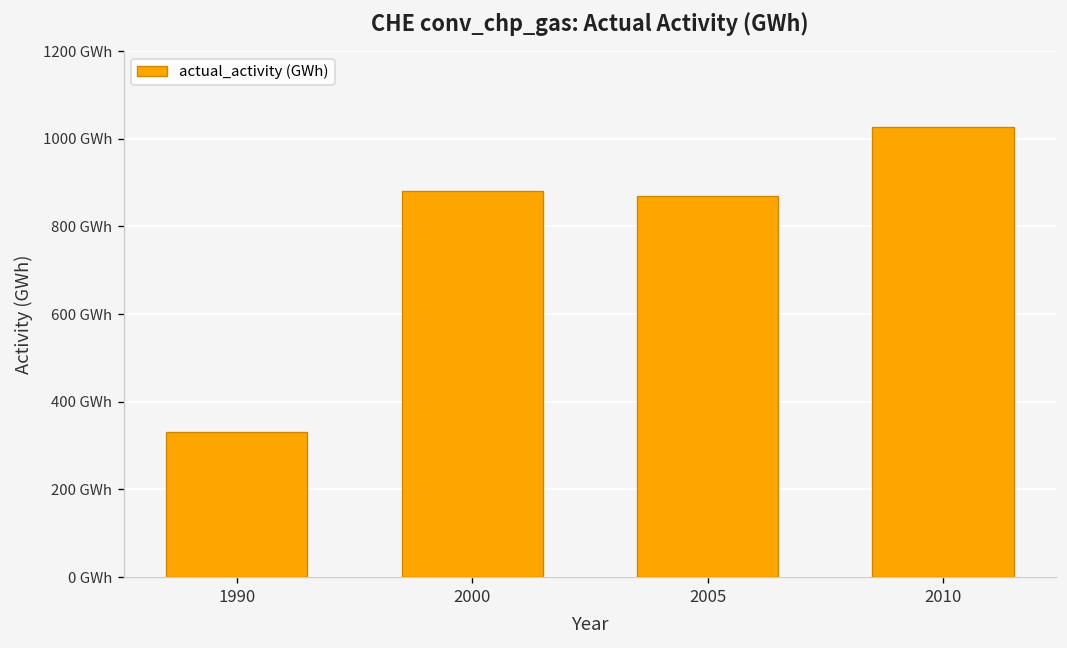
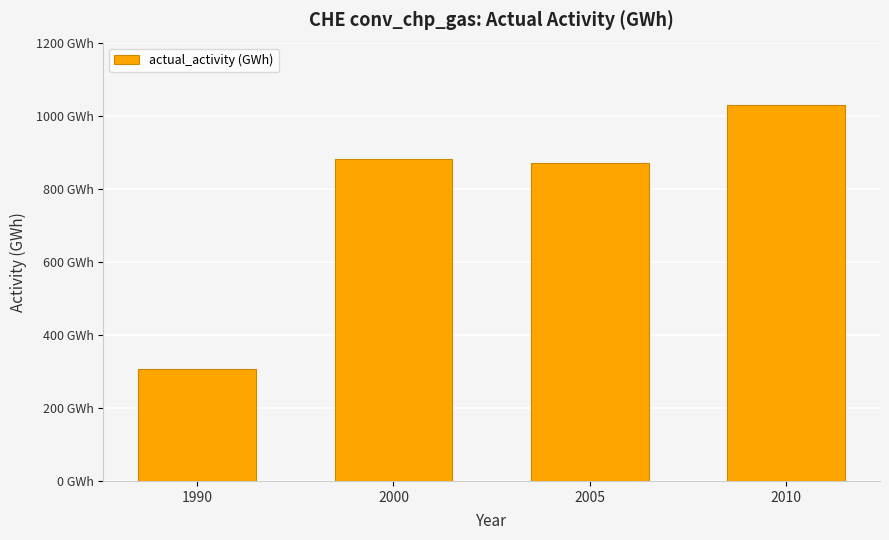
1990: 330 GWh -> 310 GWh
